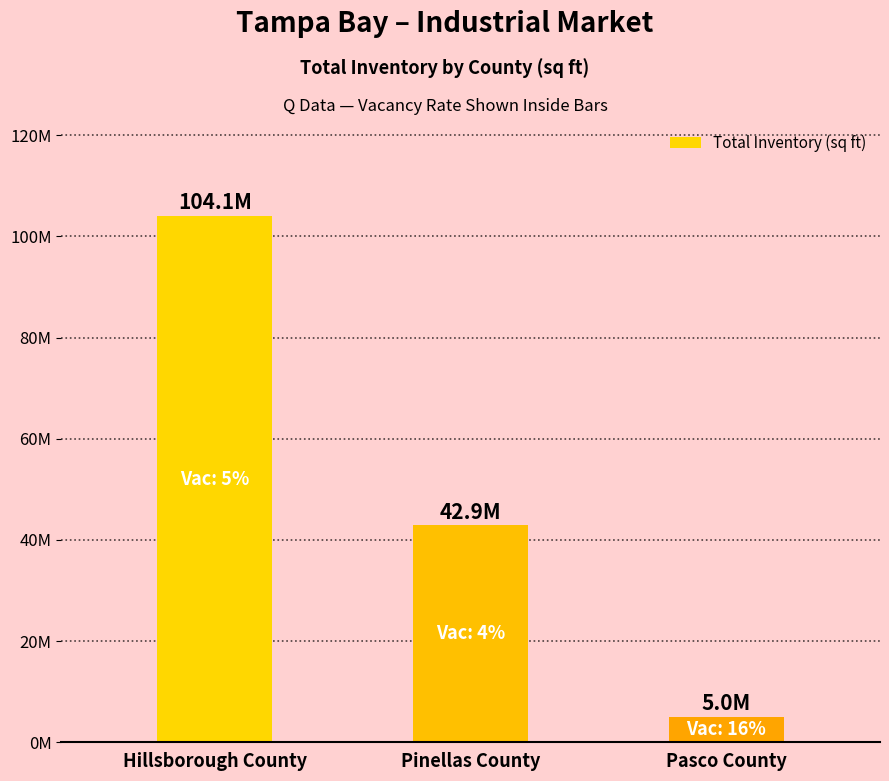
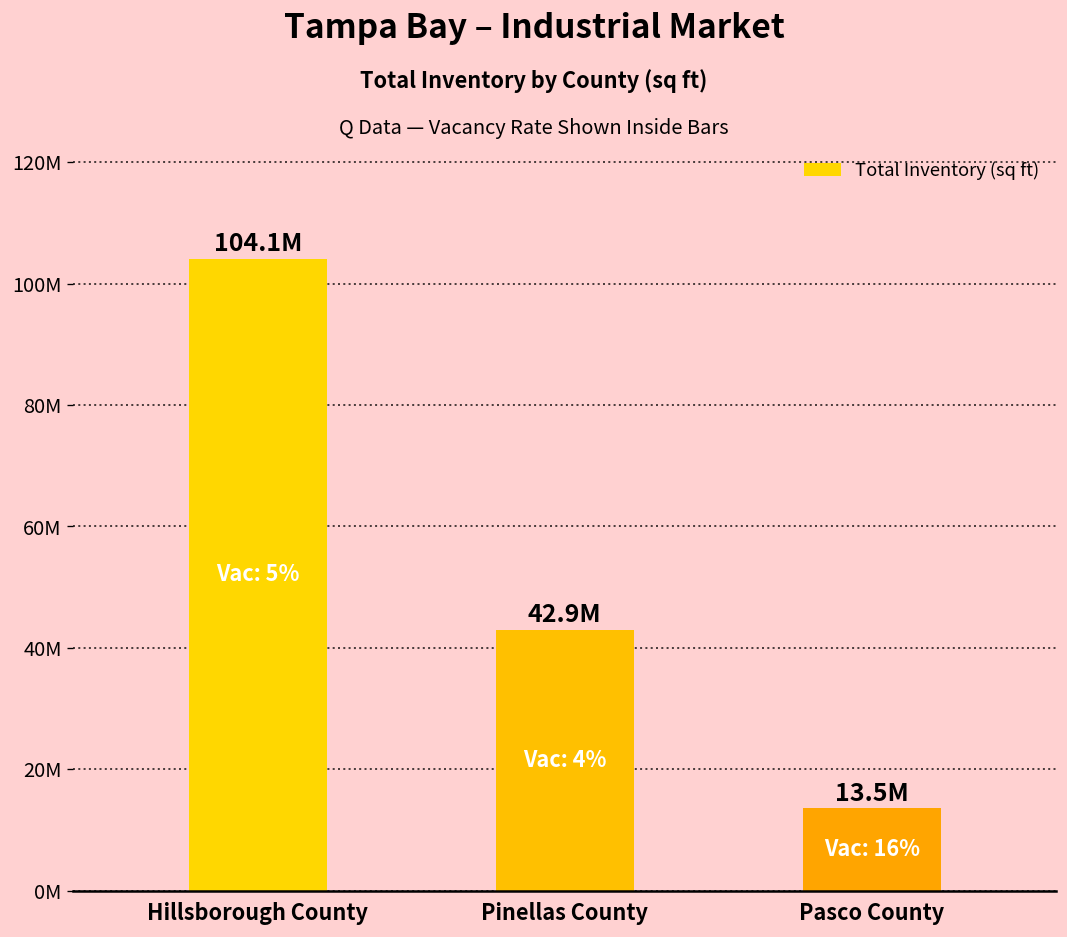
Pasco County: 5.0M -> 13.5M
